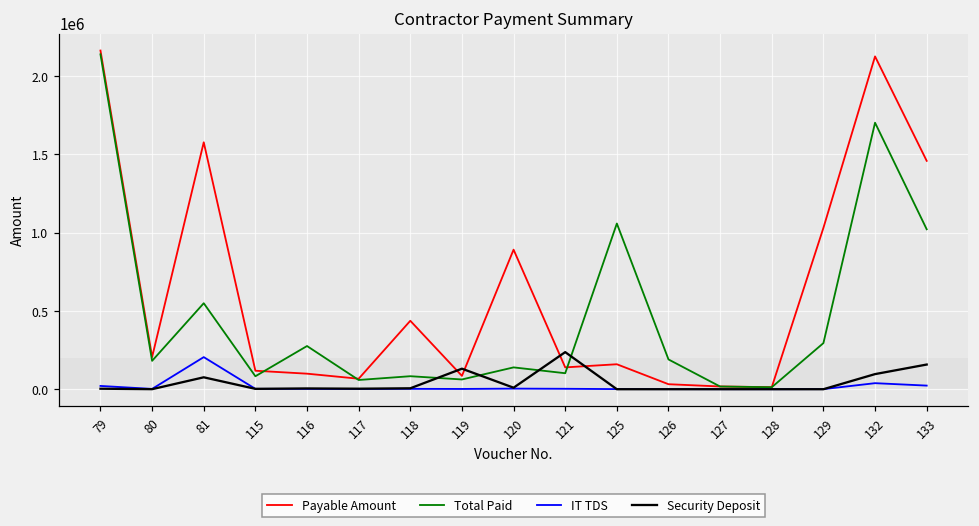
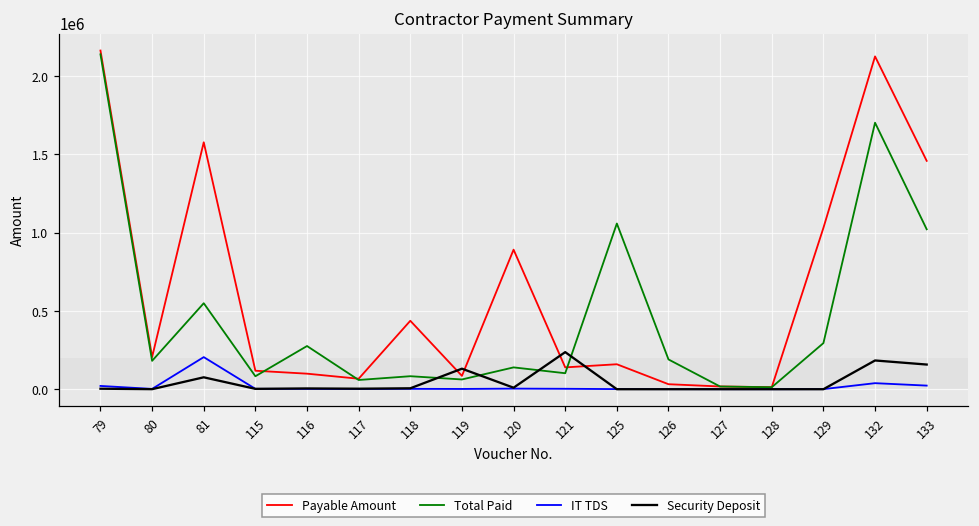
Security Deposit, 132: 100000 -> 180000
